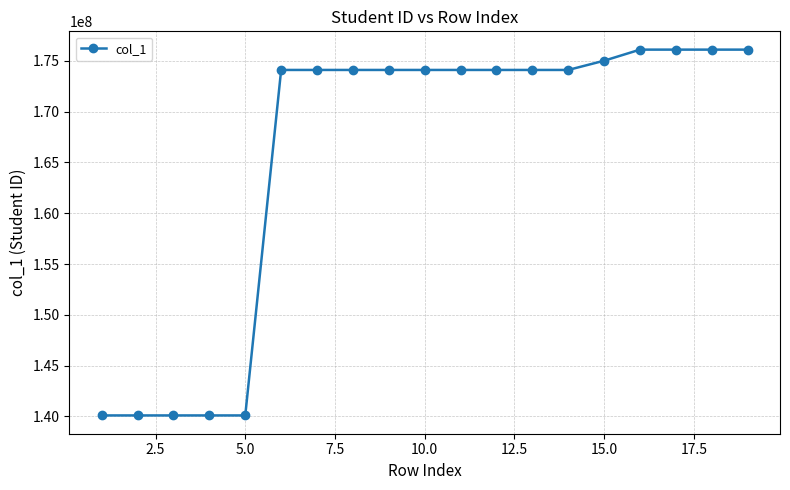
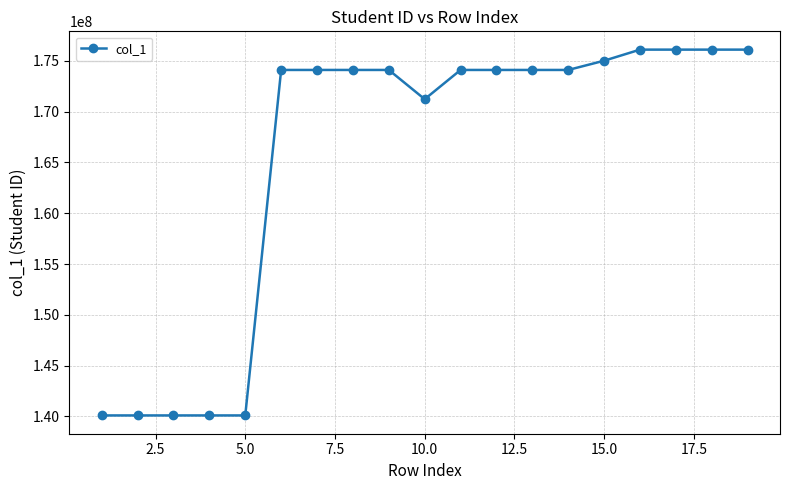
10.0: 174100000 -> 171200000
